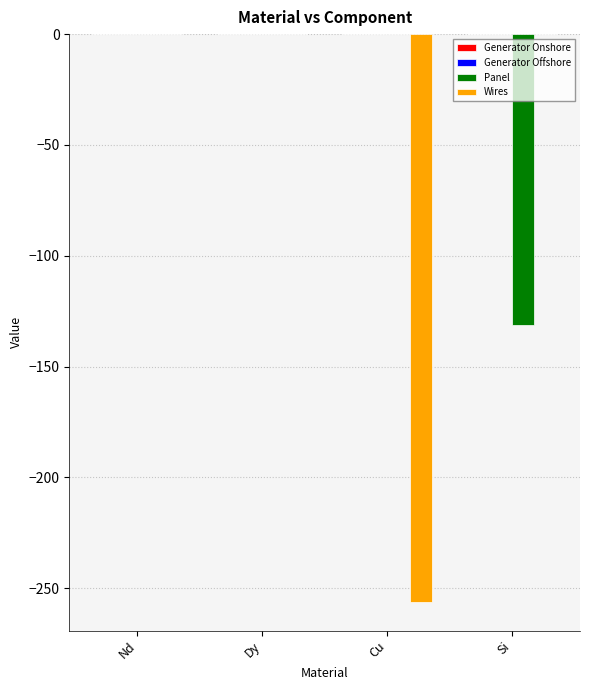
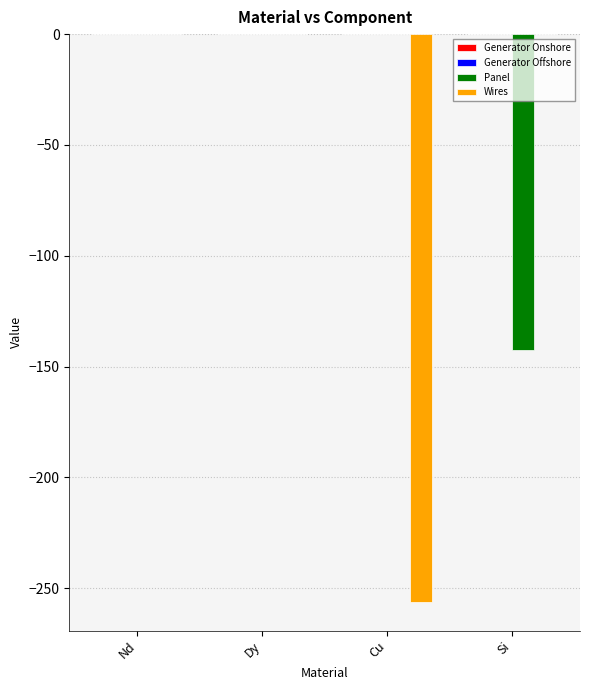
Panel, Si: -131 -> -143
